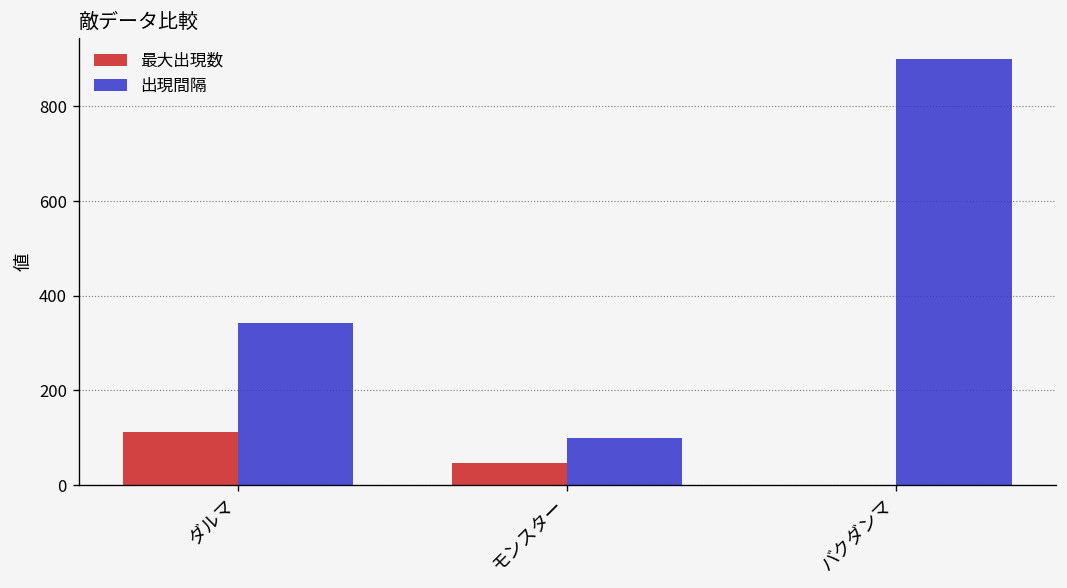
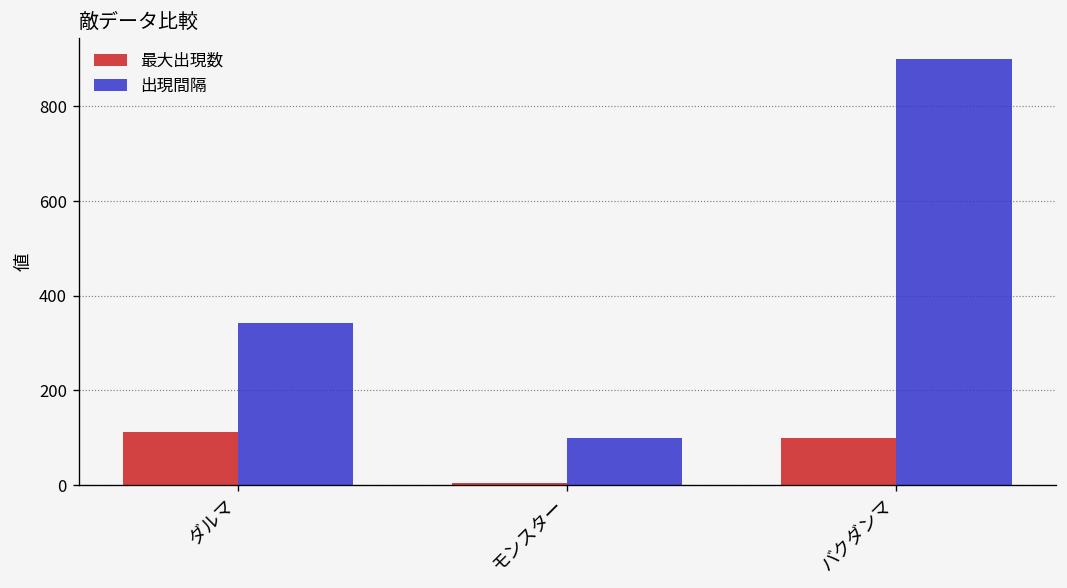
最大出現数, モンスター: 50 -> 10
最大出現数, バクダンマ: 0 -> 100
